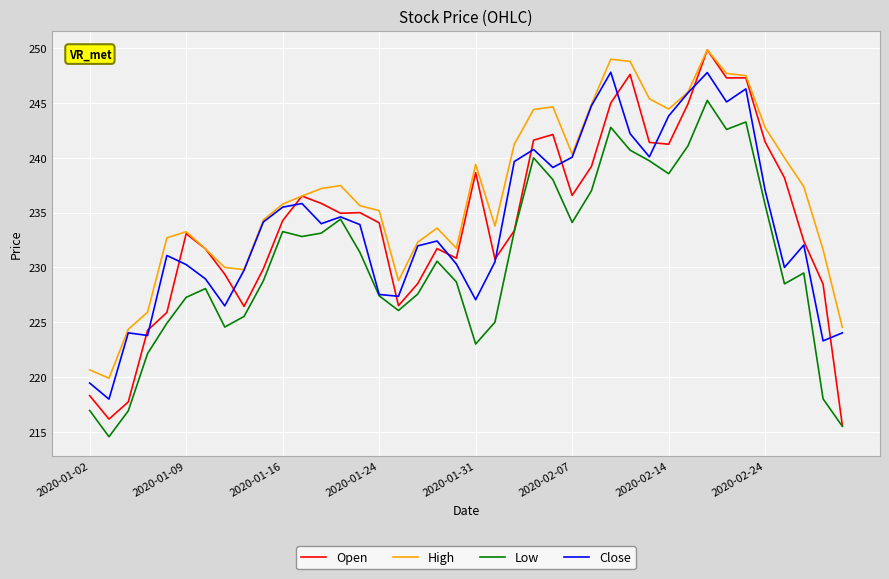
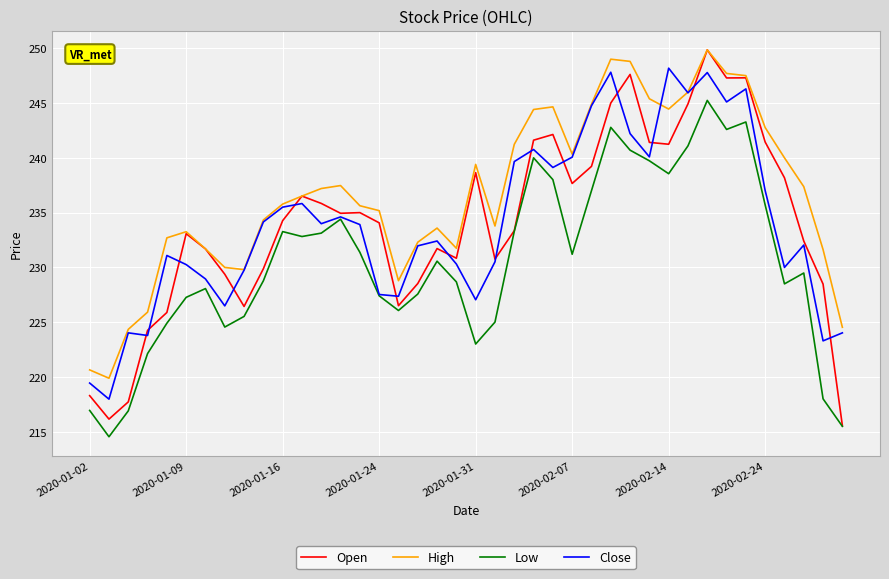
Open, 2020-02-07: 236.6 -> 237.7
Low, 2020-02-07: 234.1 -> 231.2
Close, 2020-02-14: 243.8 -> 248.2
